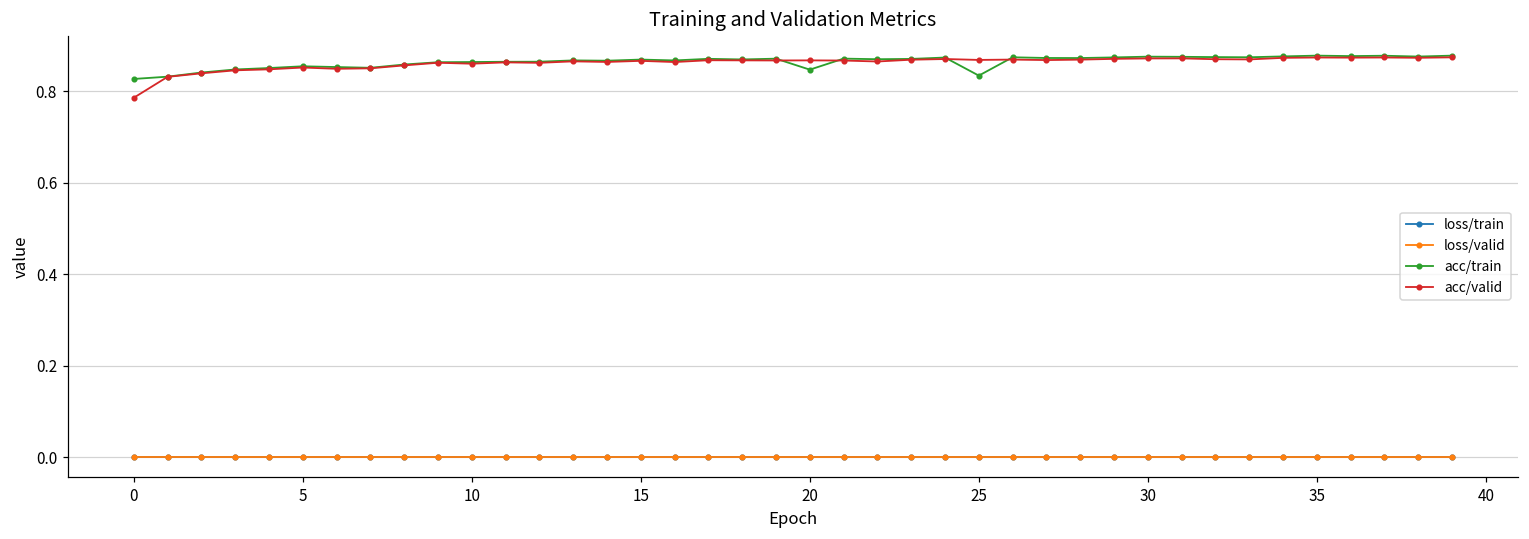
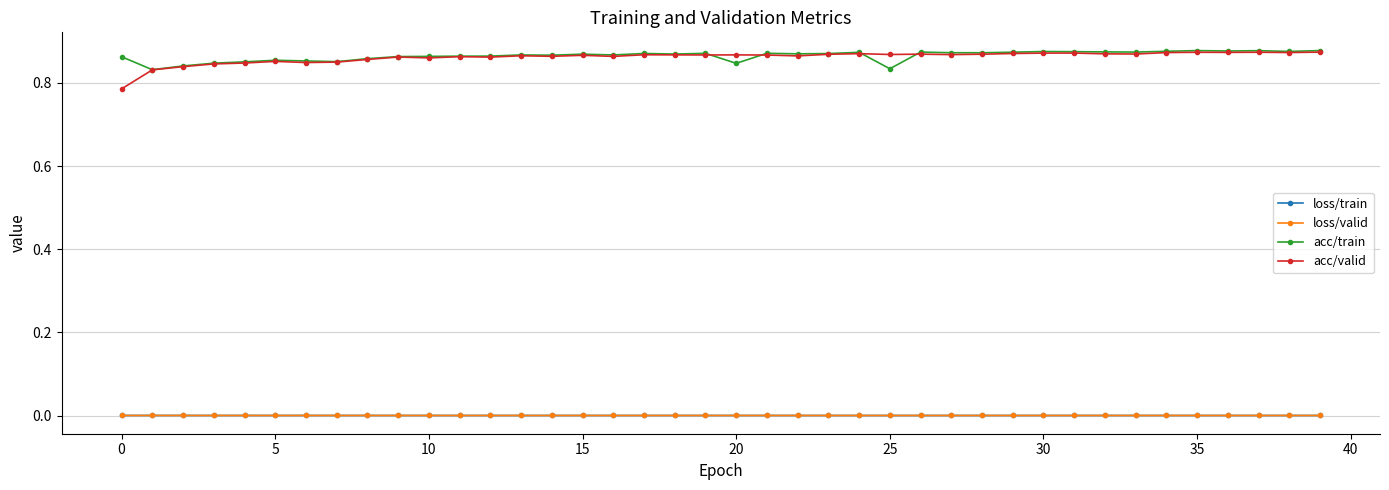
acc/train, 0: 0.83 -> 0.86
